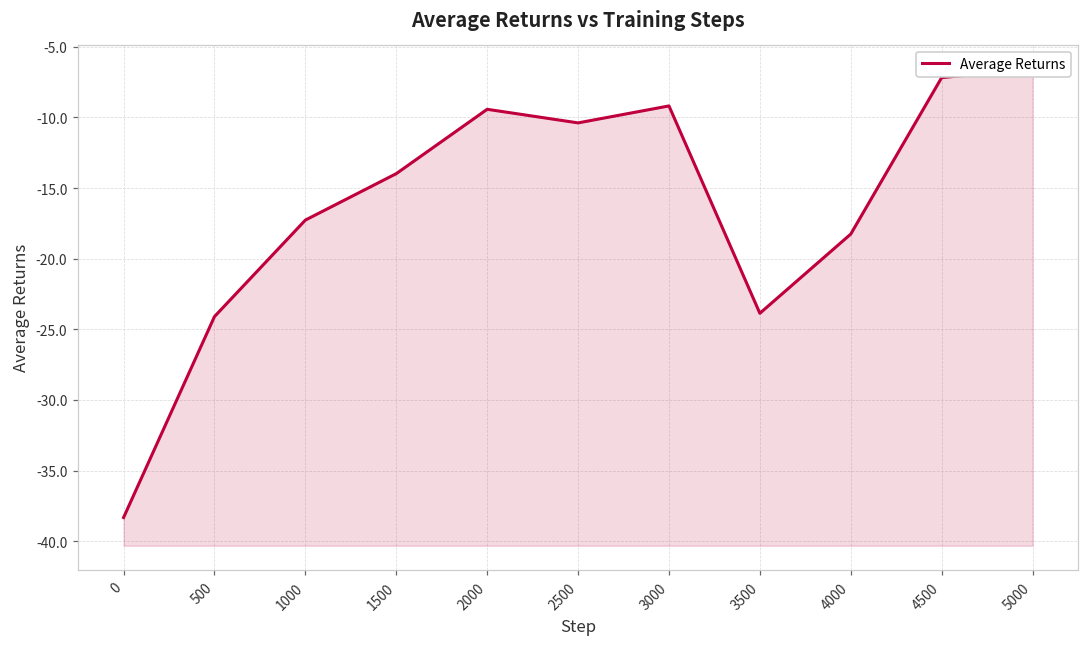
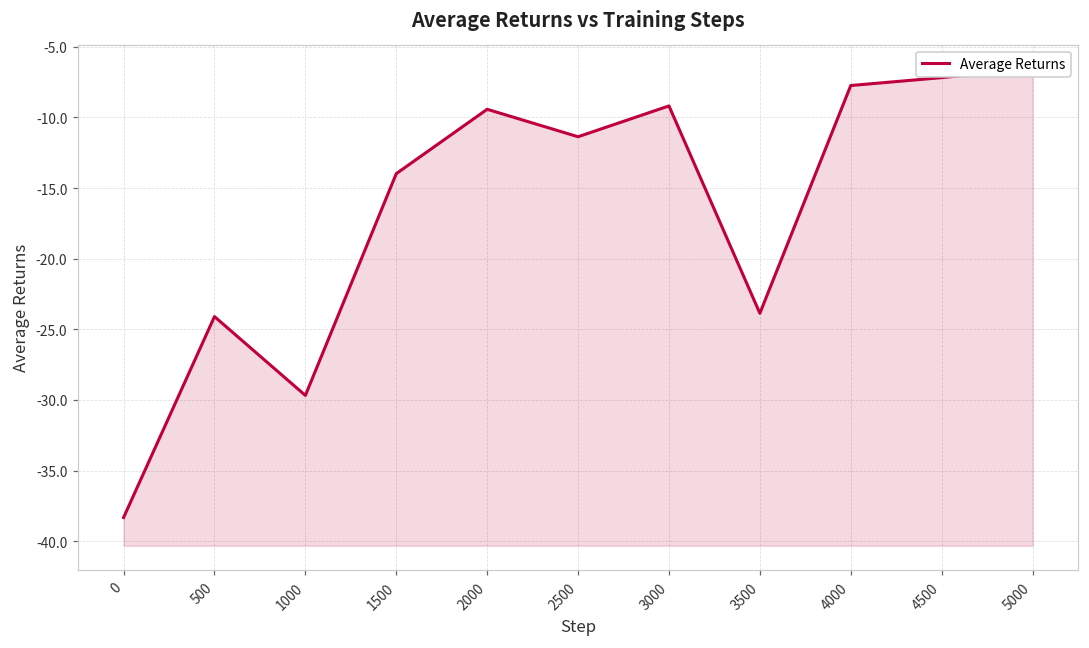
1000: -17.3 -> -29.7
2500: -10.4 -> -11.4
4000: -18.3 -> -7.7
